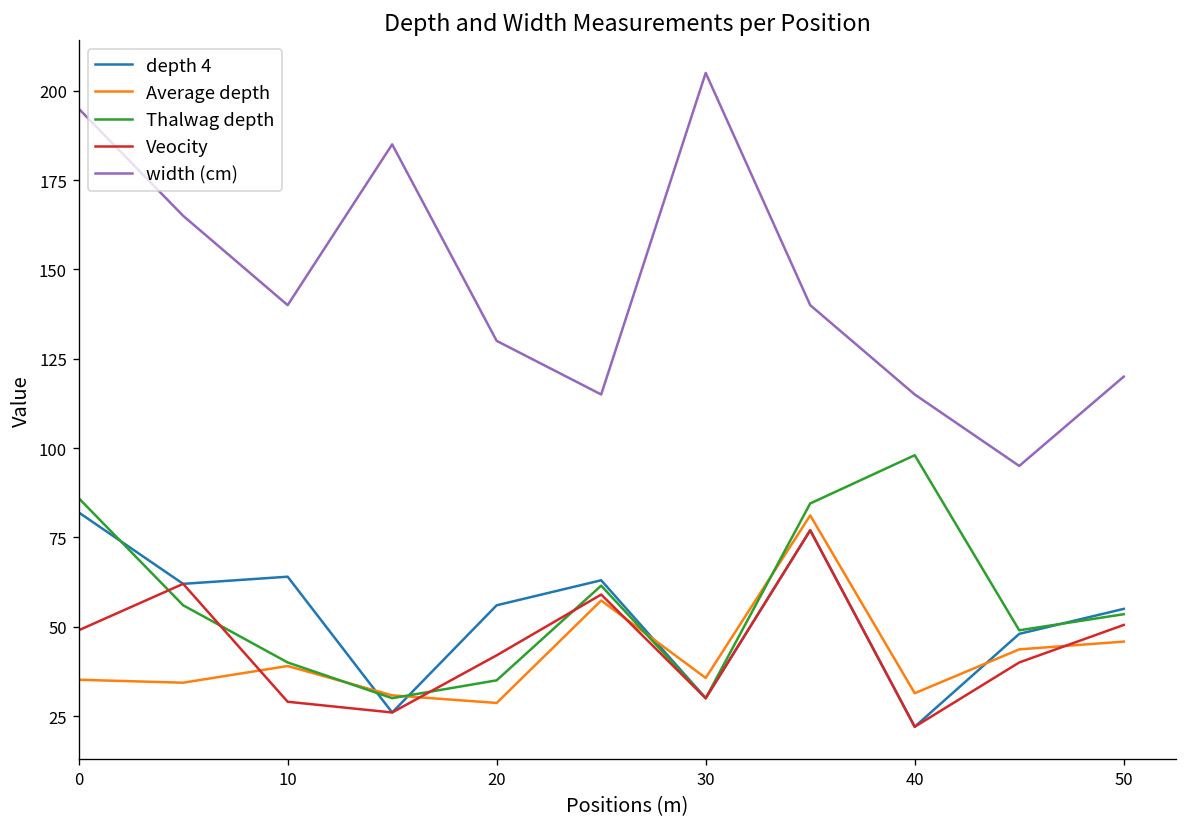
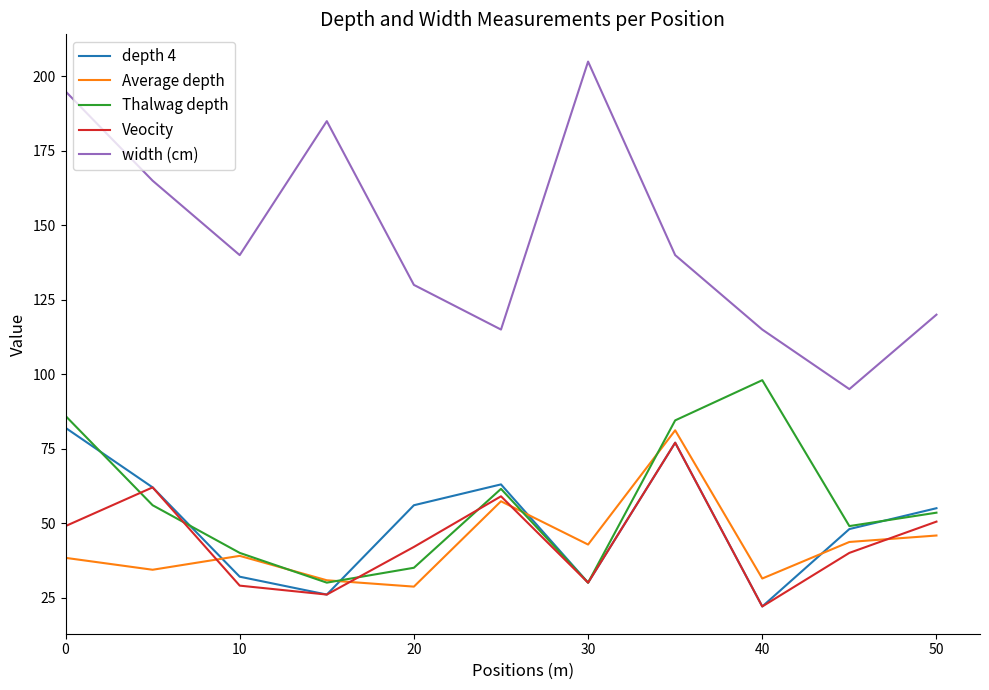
Average depth, 0: 35 -> 38
depth 4, 10: 64 -> 32
Average depth, 30: 36 -> 43
